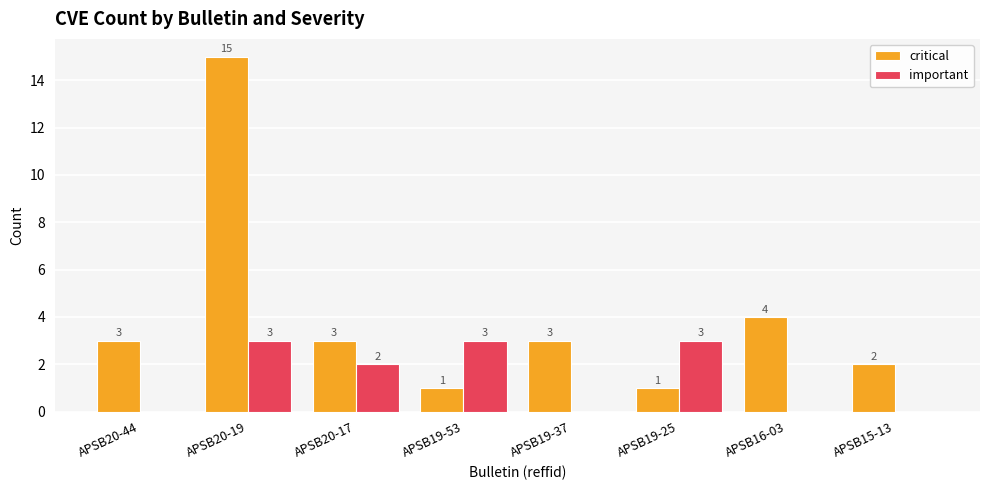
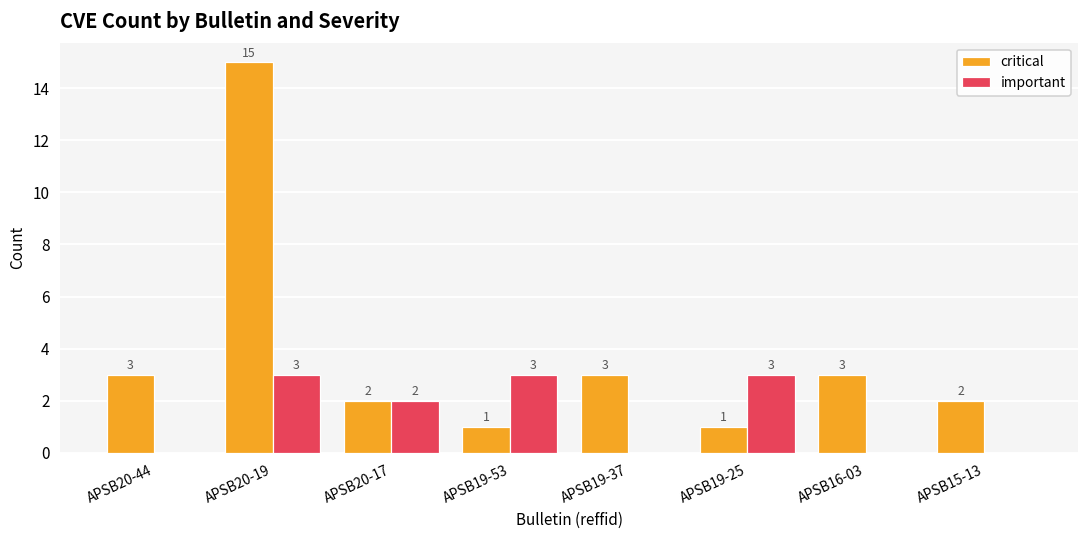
critical, APSB20-17: 3 -> 2
critical, APSB16-03: 4 -> 3
